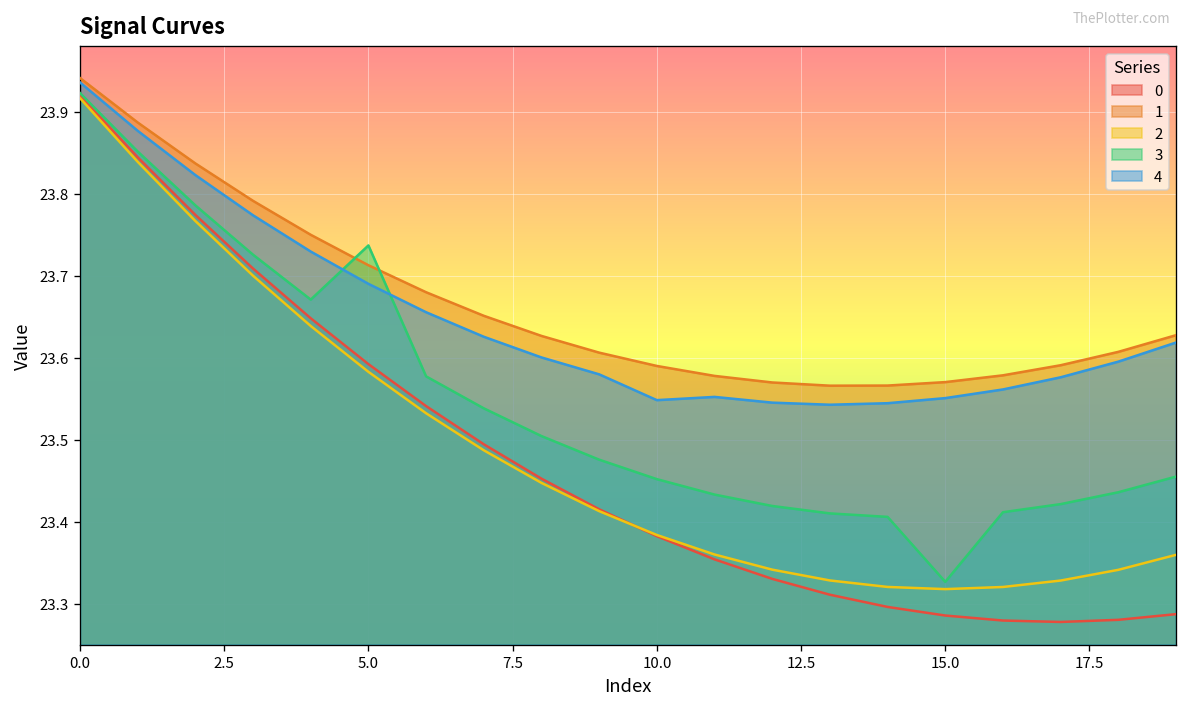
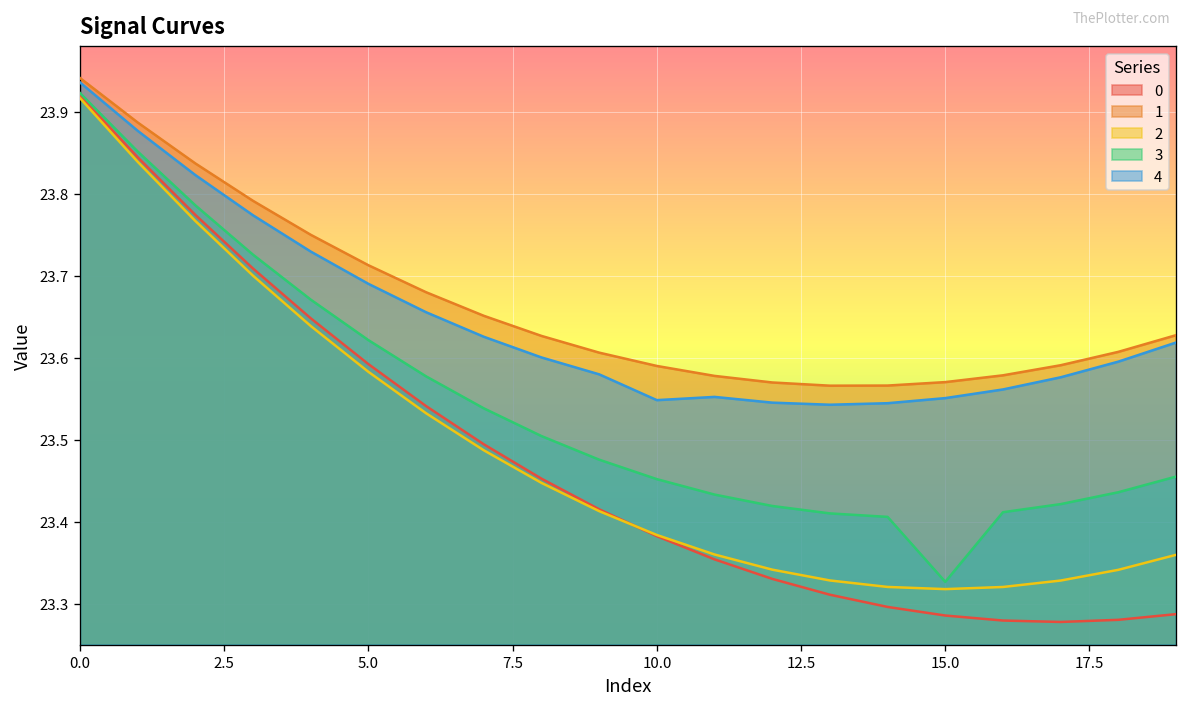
3, 5.0: 23.74 -> 23.62
